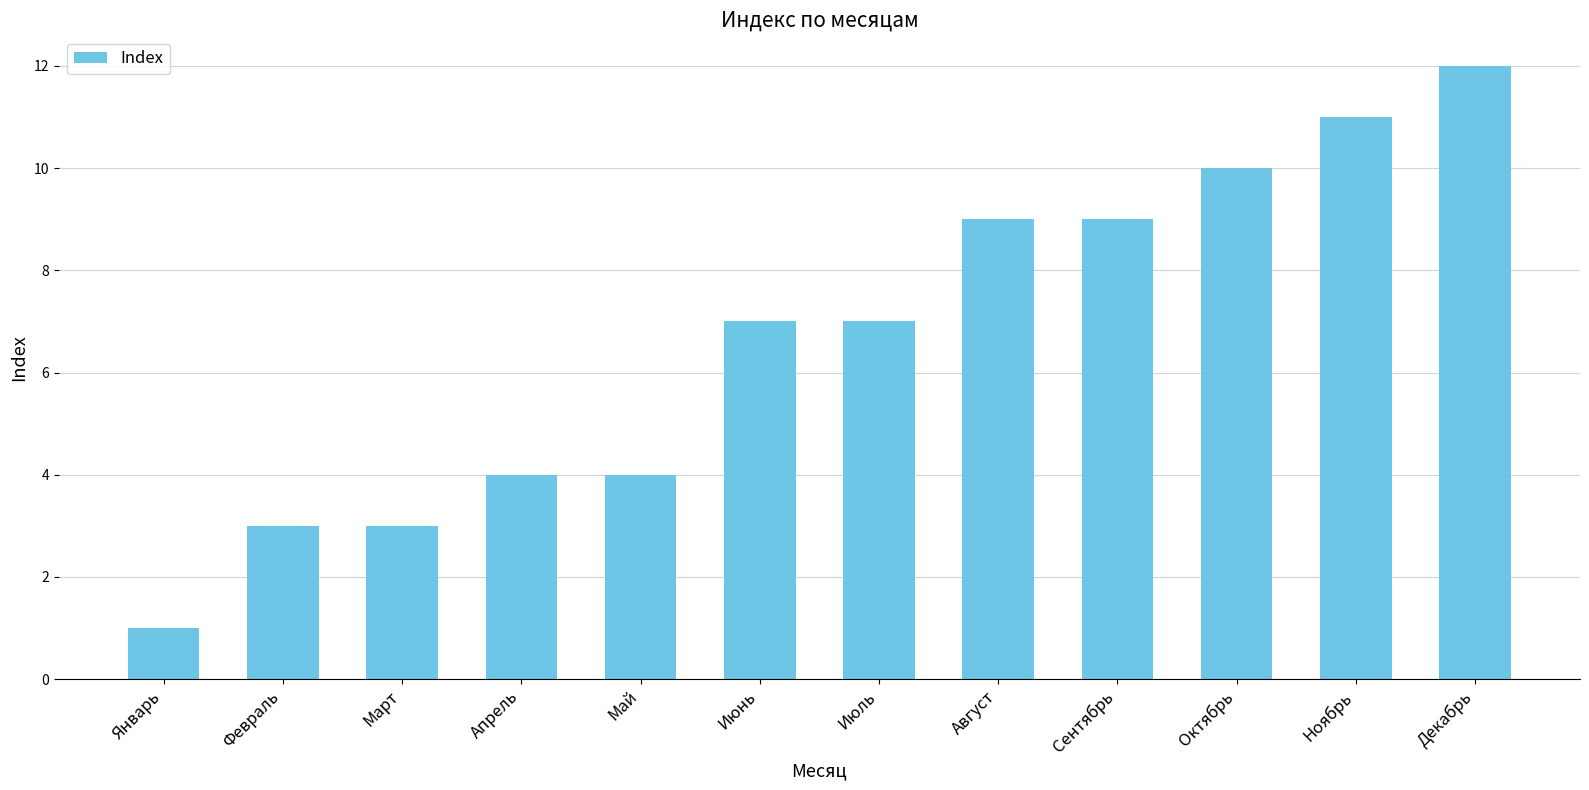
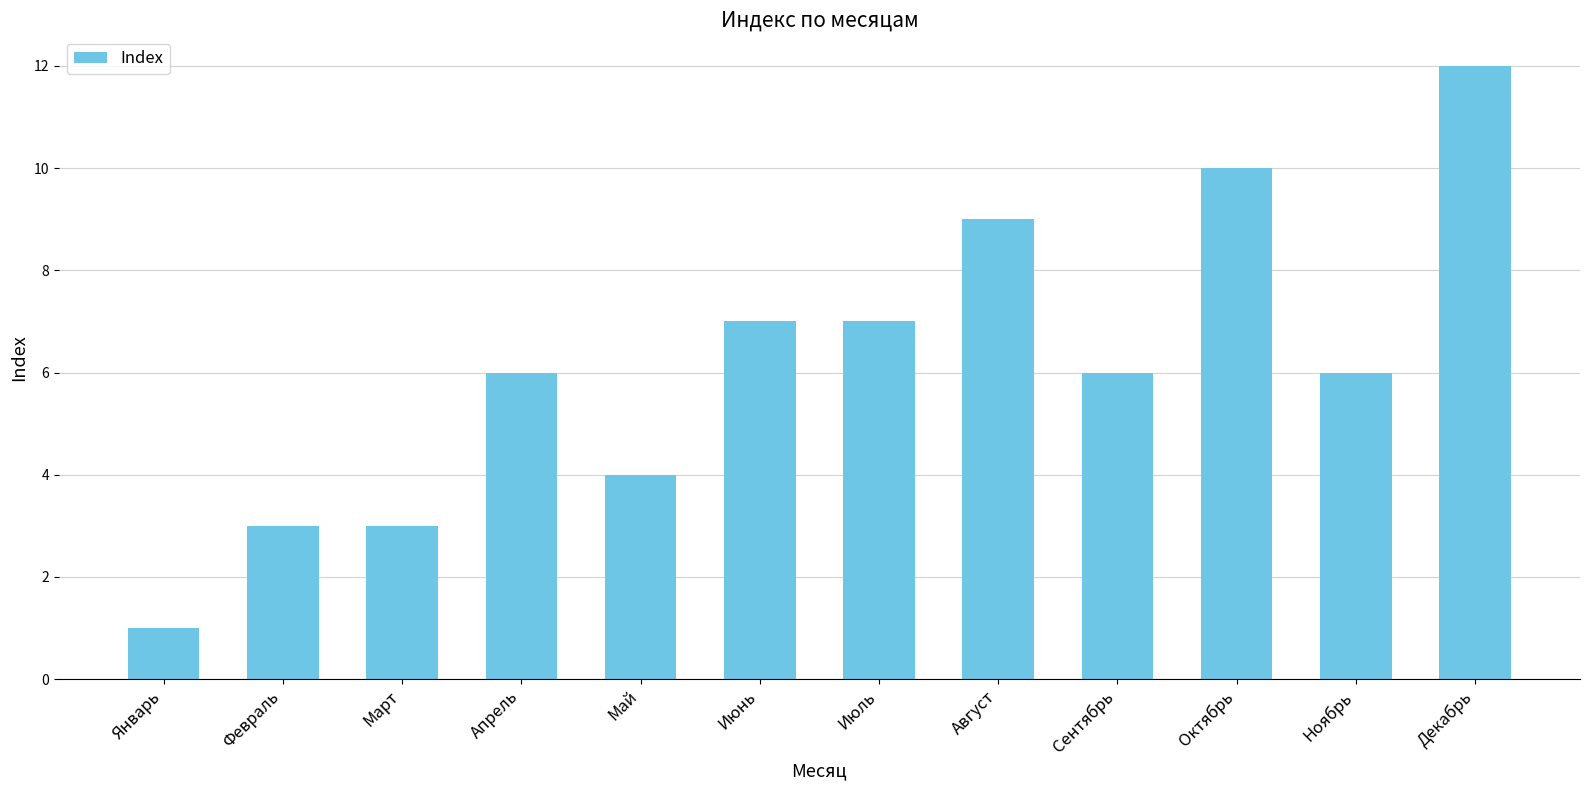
Апрель: 4 -> 6
Сентябрь: 9 -> 6
Ноябрь: 11 -> 6
